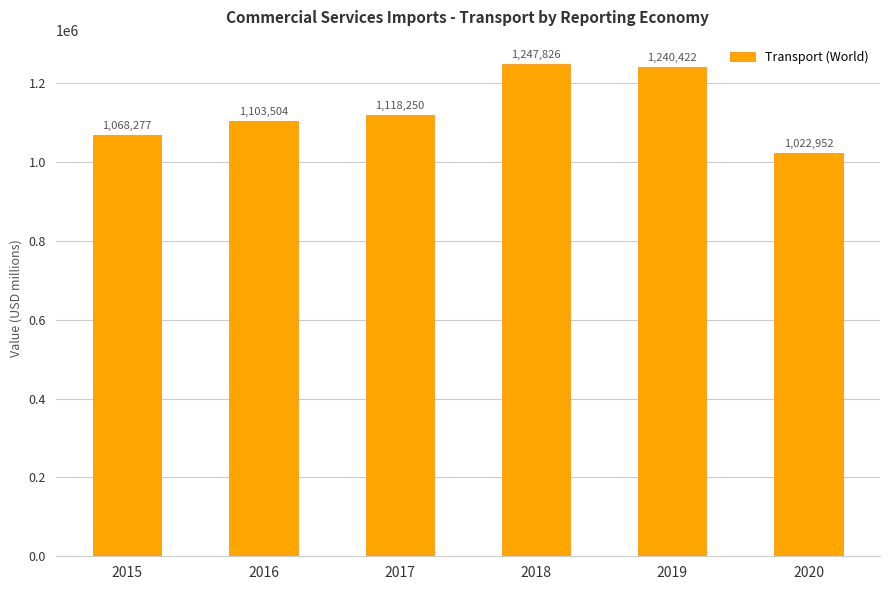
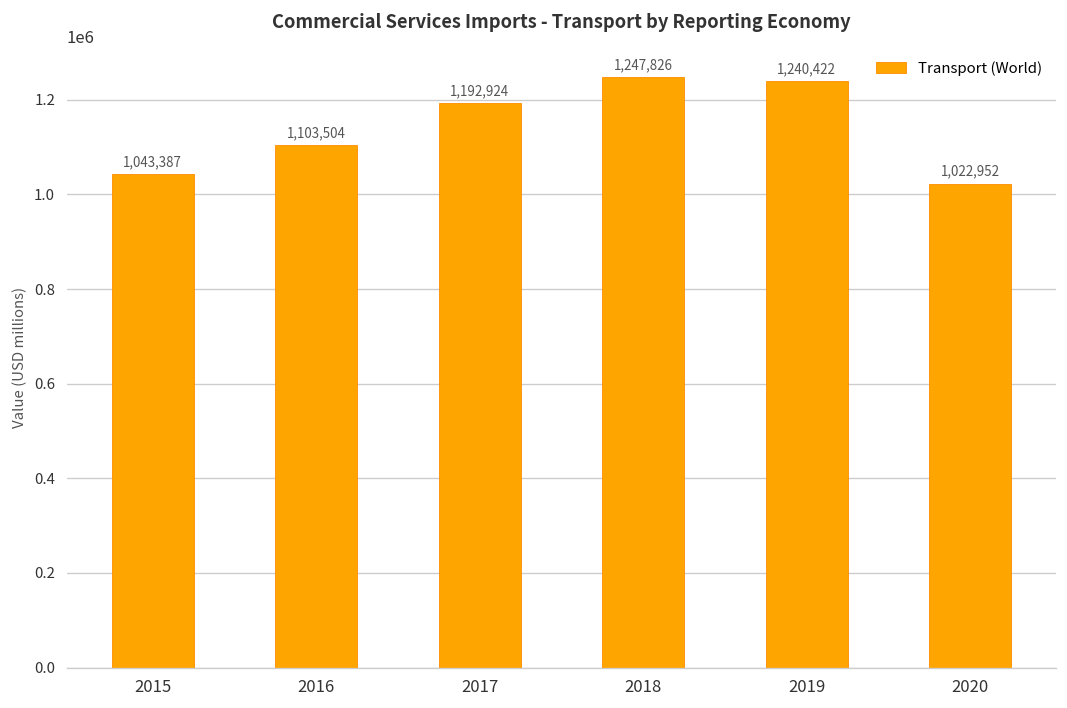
2015: 1,068,277 -> 1,043,387
2017: 1,118,250 -> 1,192,924
